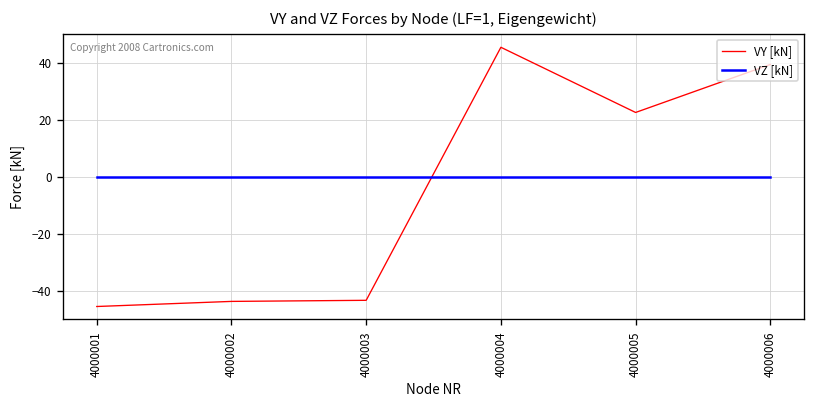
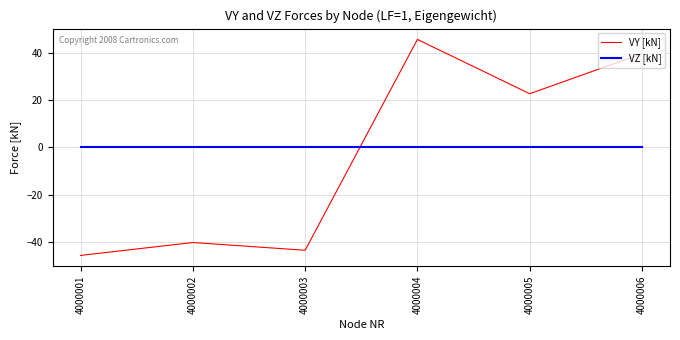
VY [kN], 4000002: -44 -> -40
